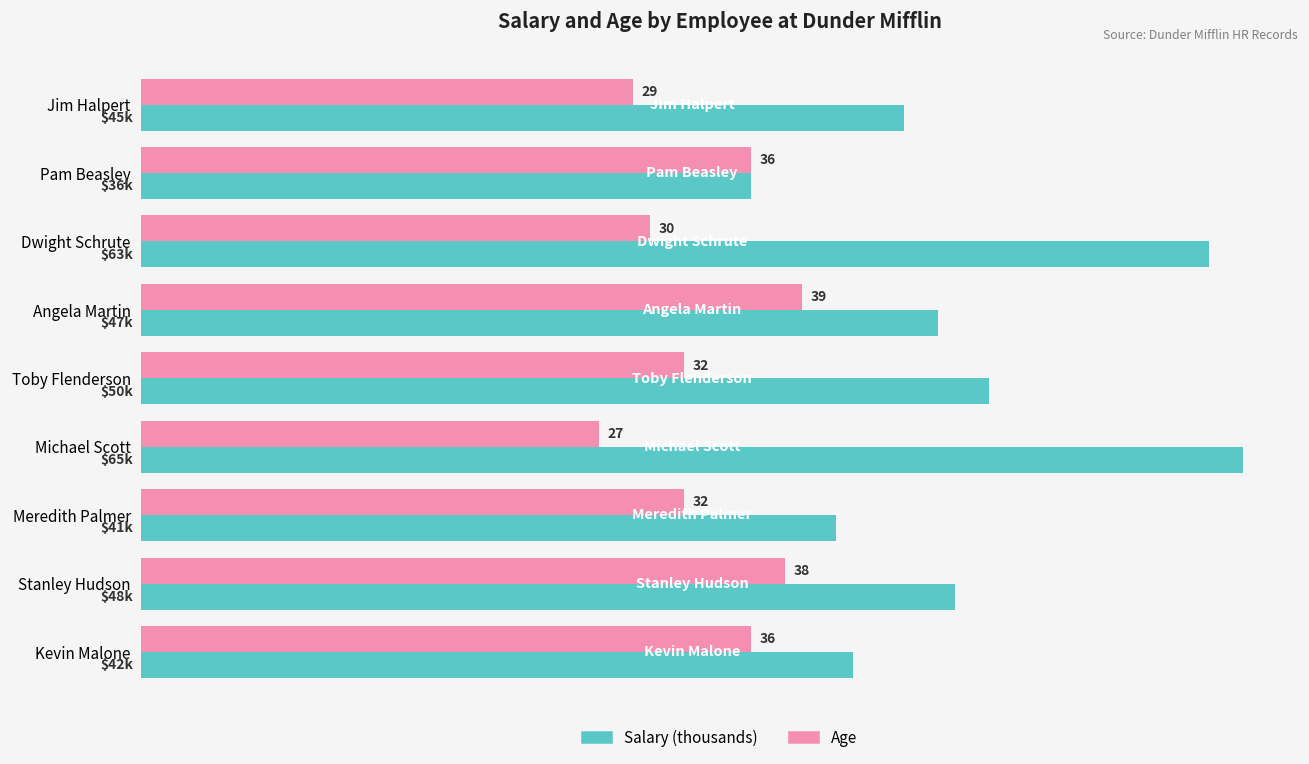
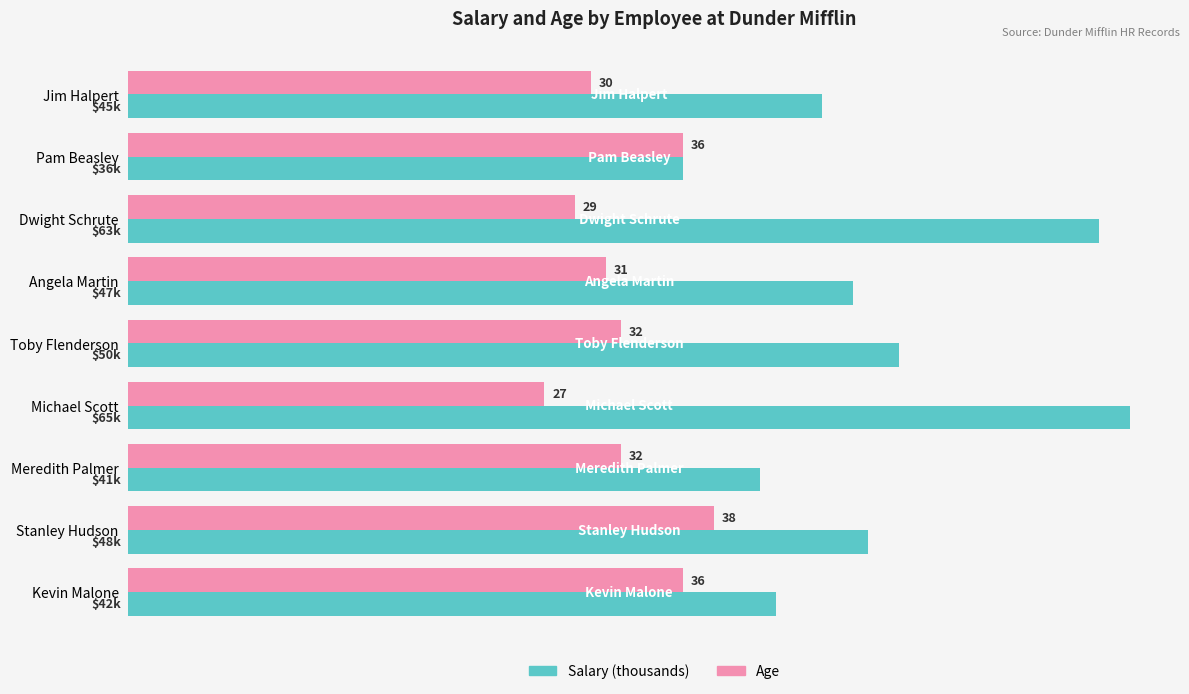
Age, Jim Halpert: 29 -> 30
Age, Dwight Schrute: 30 -> 29
Age, Angela Martin: 39 -> 31
